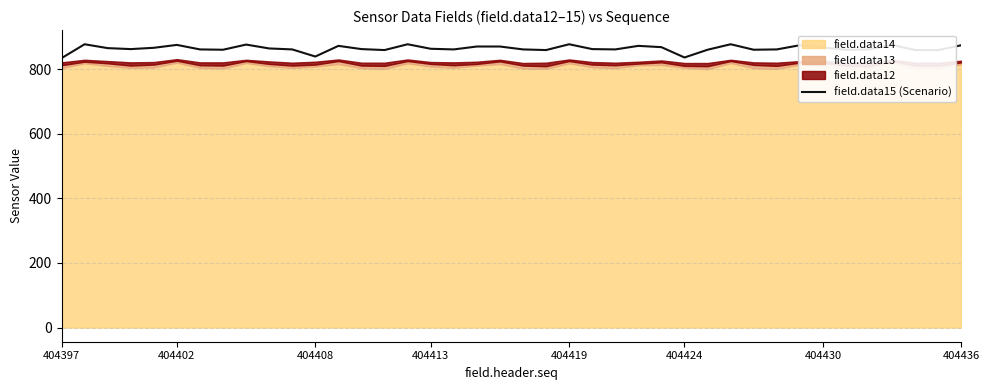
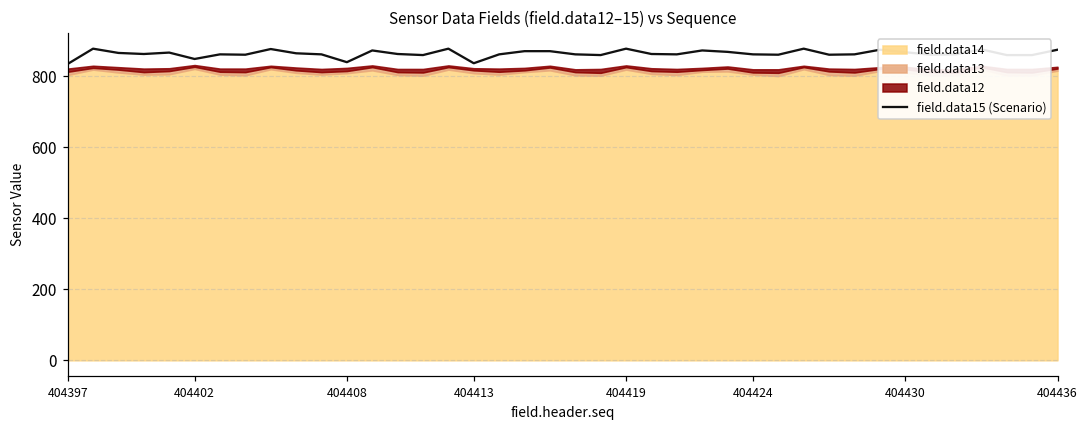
field.data15 (Scenario), 404402: 880 -> 850
field.data15 (Scenario), 404413: 860 -> 840
field.data15 (Scenario), 404424: 840 -> 860
